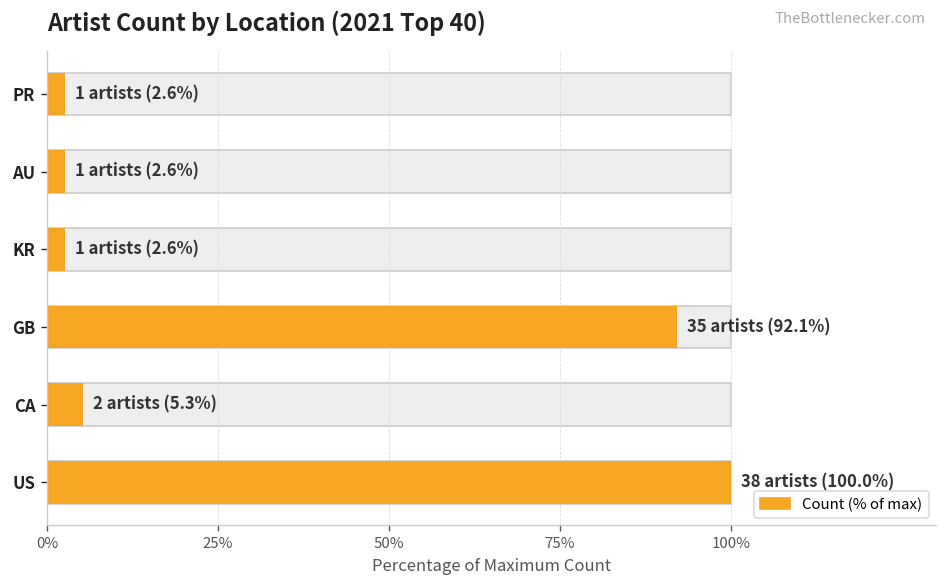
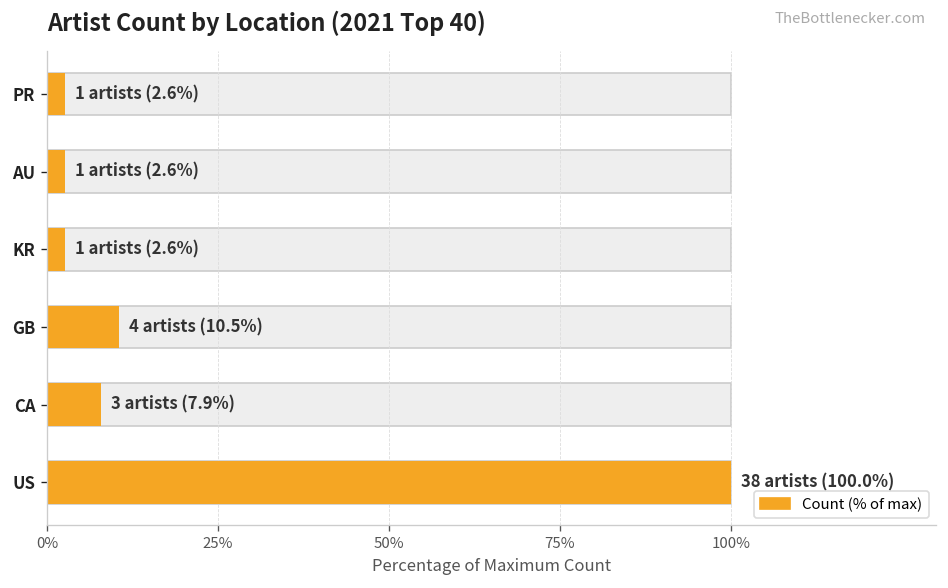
Count (% of max), GB: 35 artists (92.1%) -> 4 artists (10.5%)
Count (% of max), CA: 2 artists (5.3%) -> 3 artists (7.9%)
